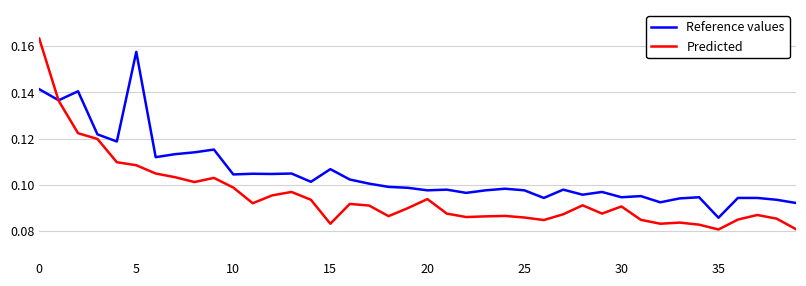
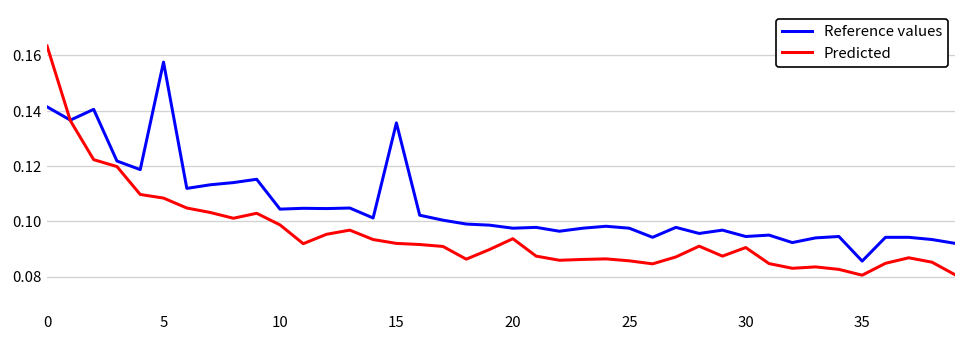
Reference values, 15: 0.107 -> 0.136
Predicted, 15: 0.083 -> 0.092
